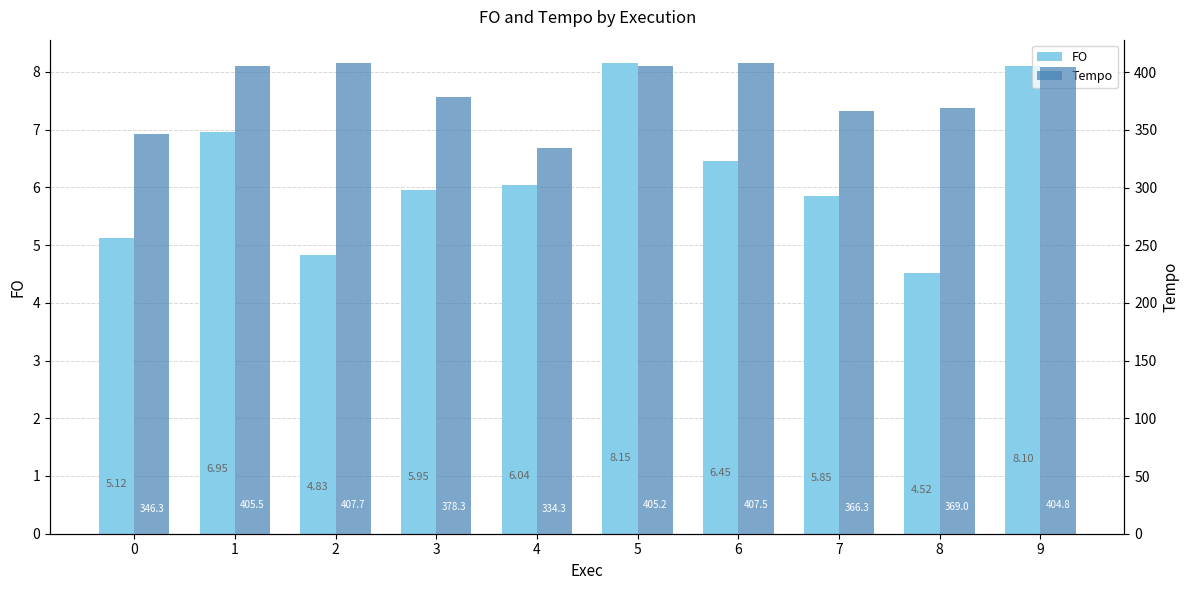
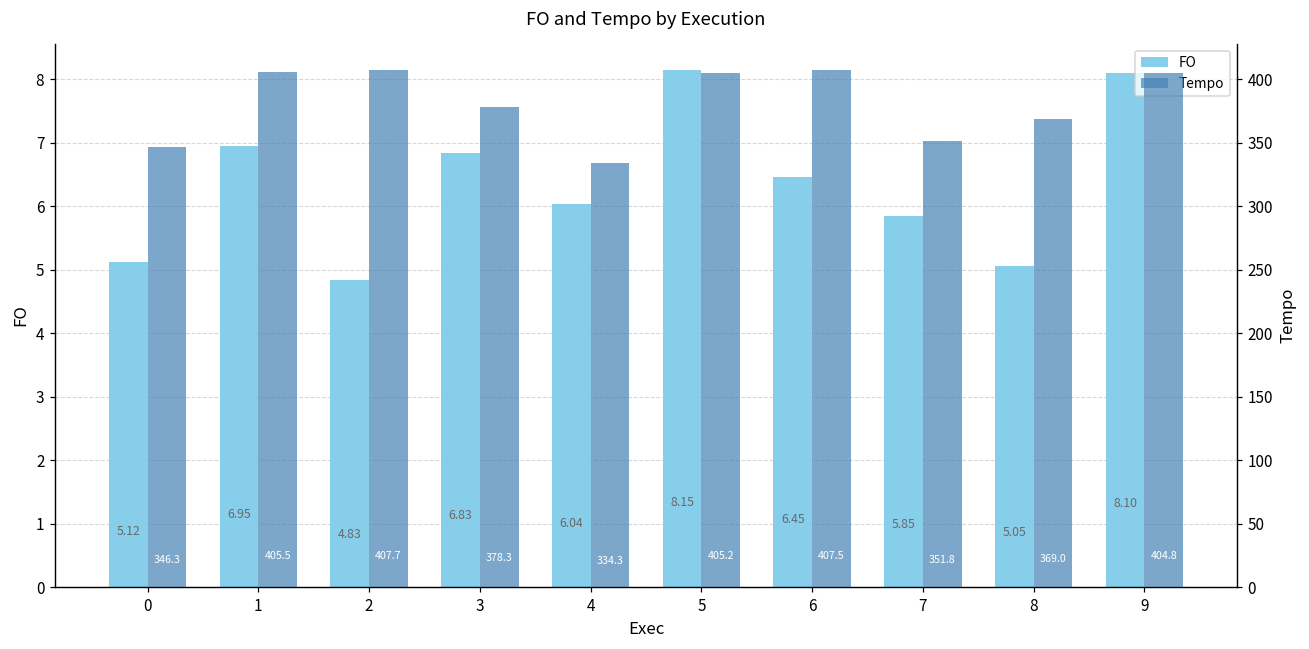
FO, 3: 5.95 -> 6.83
FO, 8: 4.52 -> 5.05
Tempo, 7: 366.3 -> 351.8
